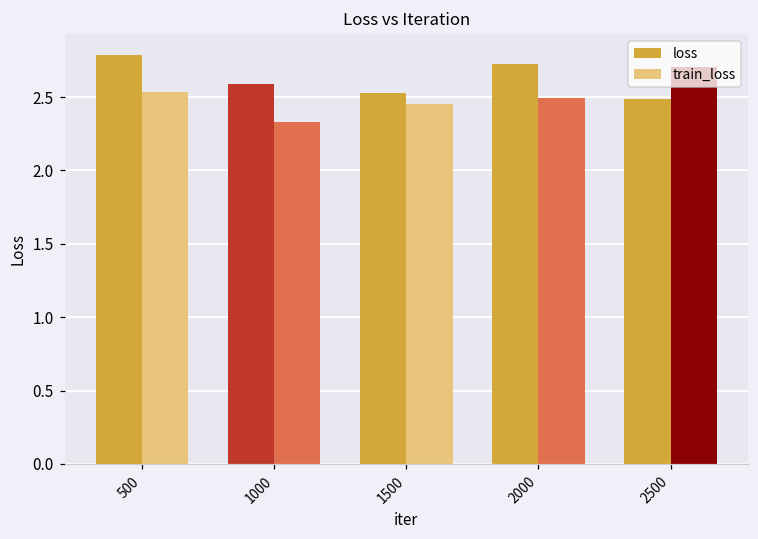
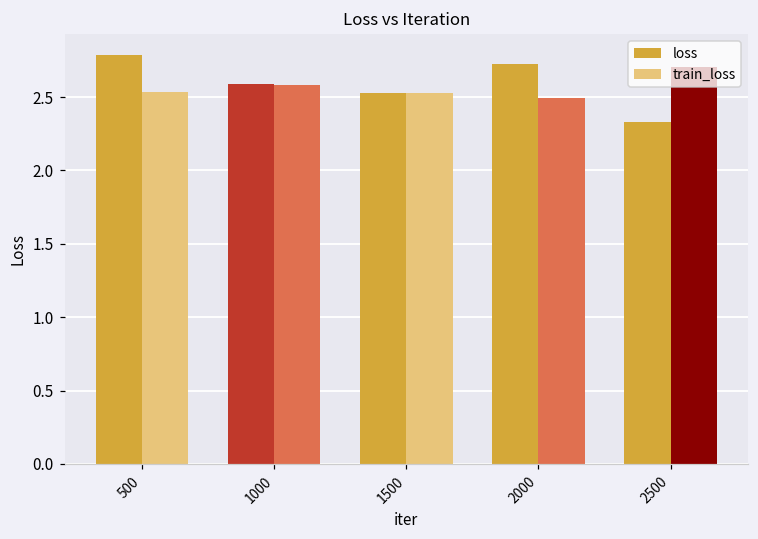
train_loss, 1000: 2.33 -> 2.58
train_loss, 1500: 2.45 -> 2.52
loss, 2500: 2.49 -> 2.33
